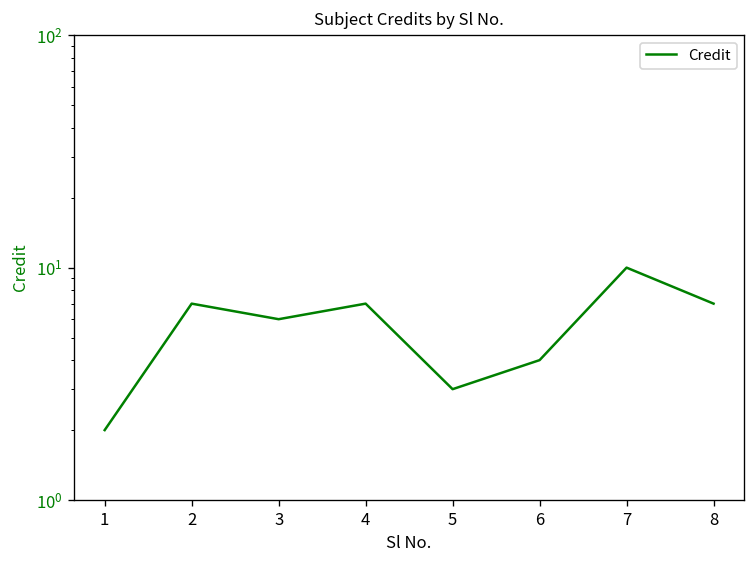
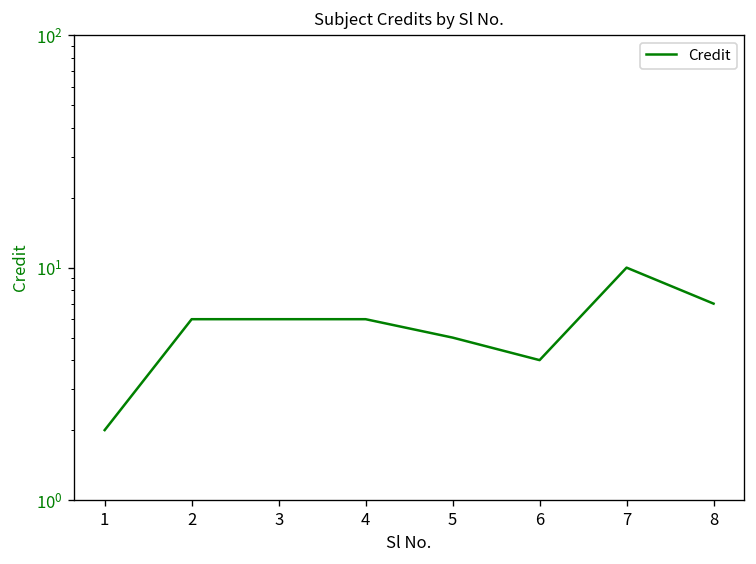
2: 7 -> 6
4: 7 -> 6
5: 3 -> 5
